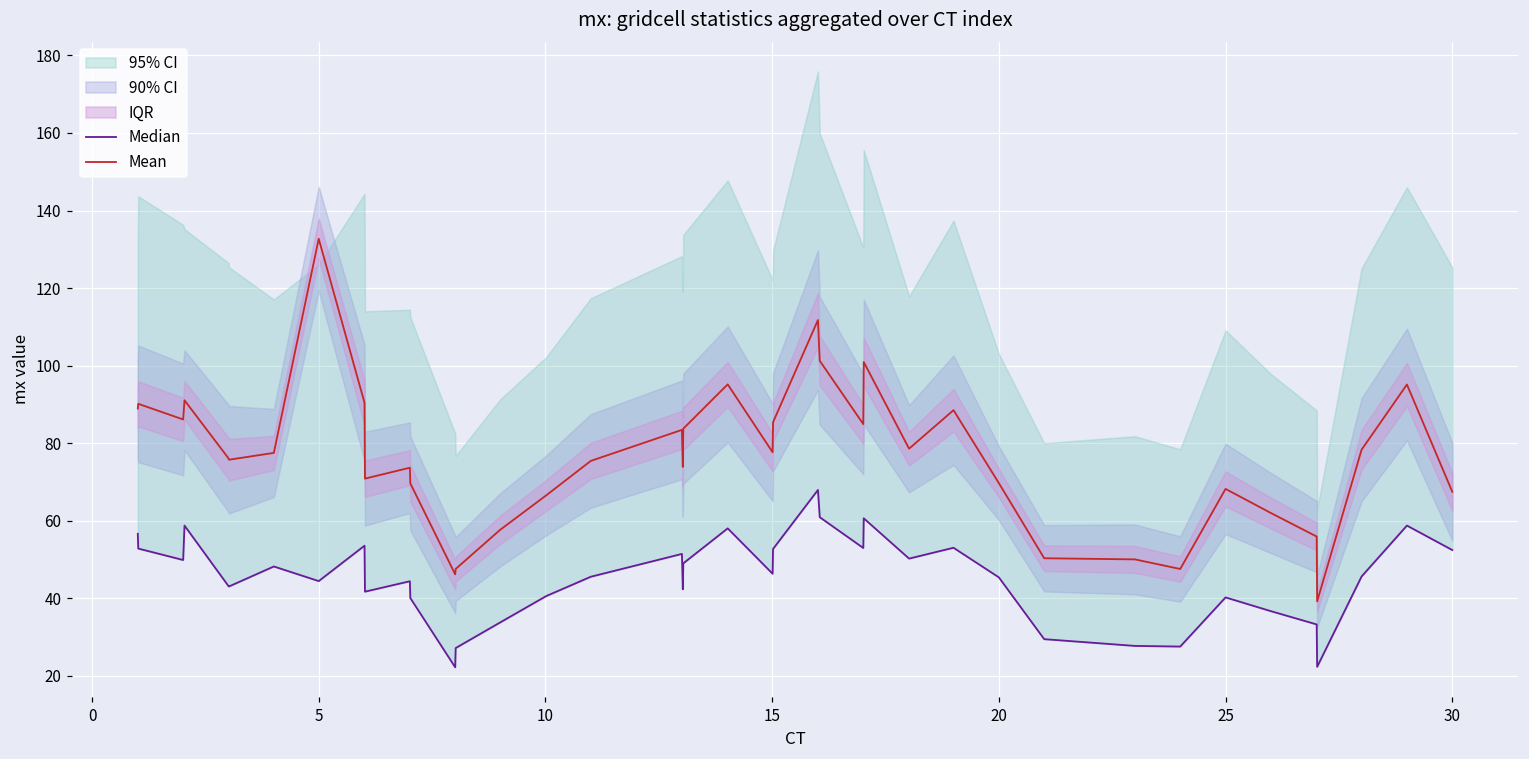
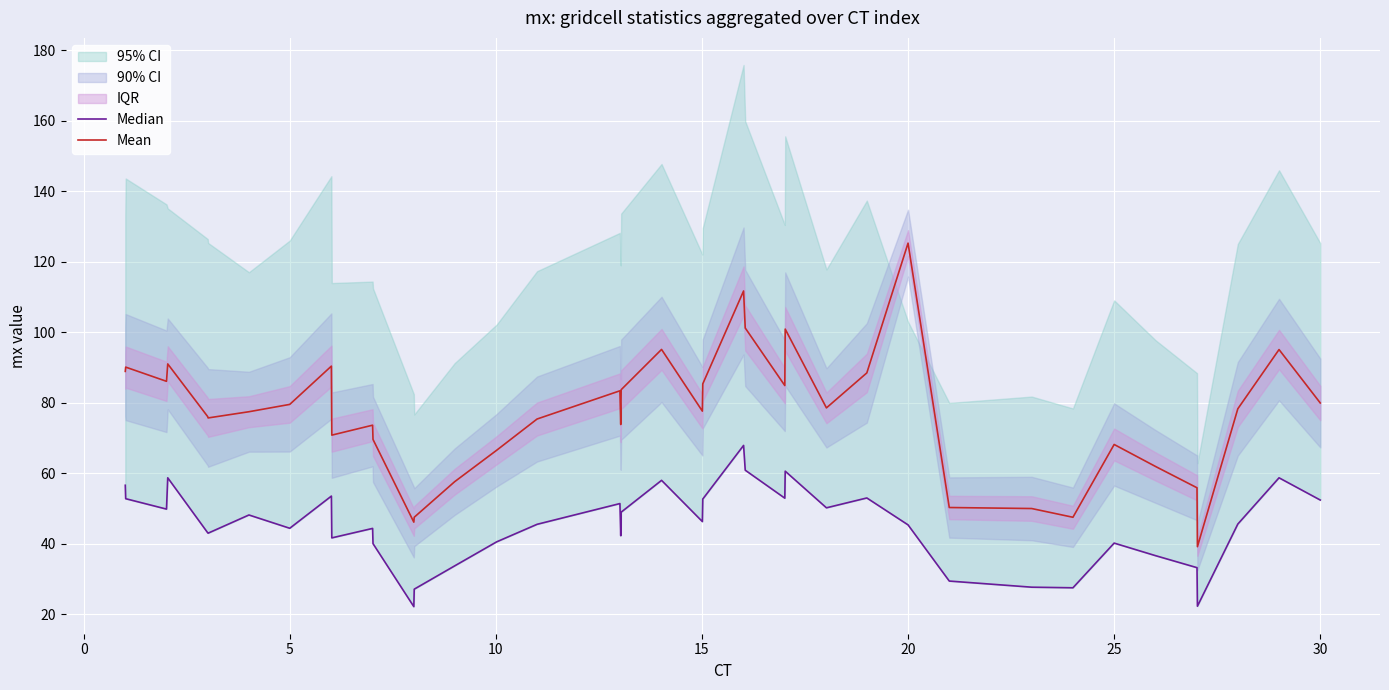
Mean, 5: 133 -> 80
Mean, 20: 70 -> 125
Mean, 30: 67 -> 80
